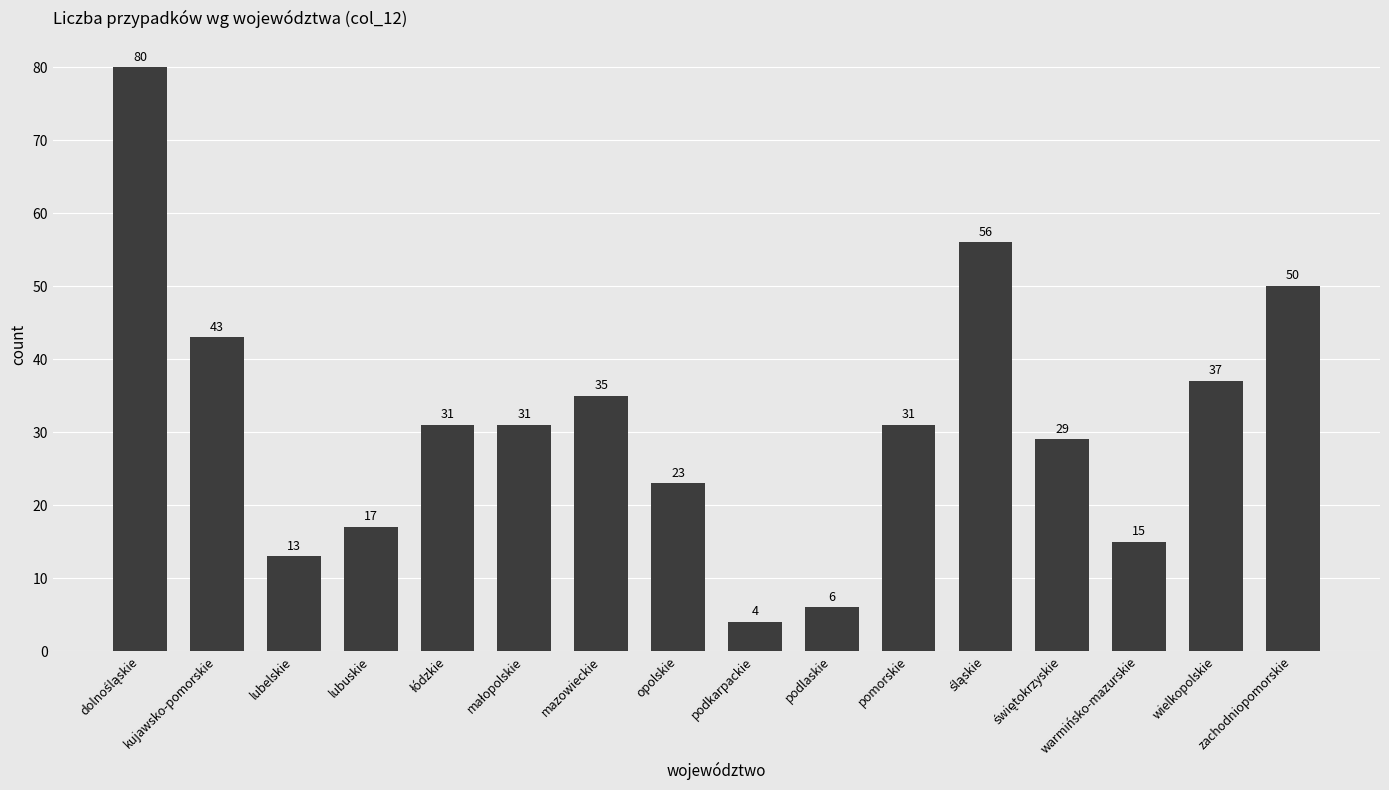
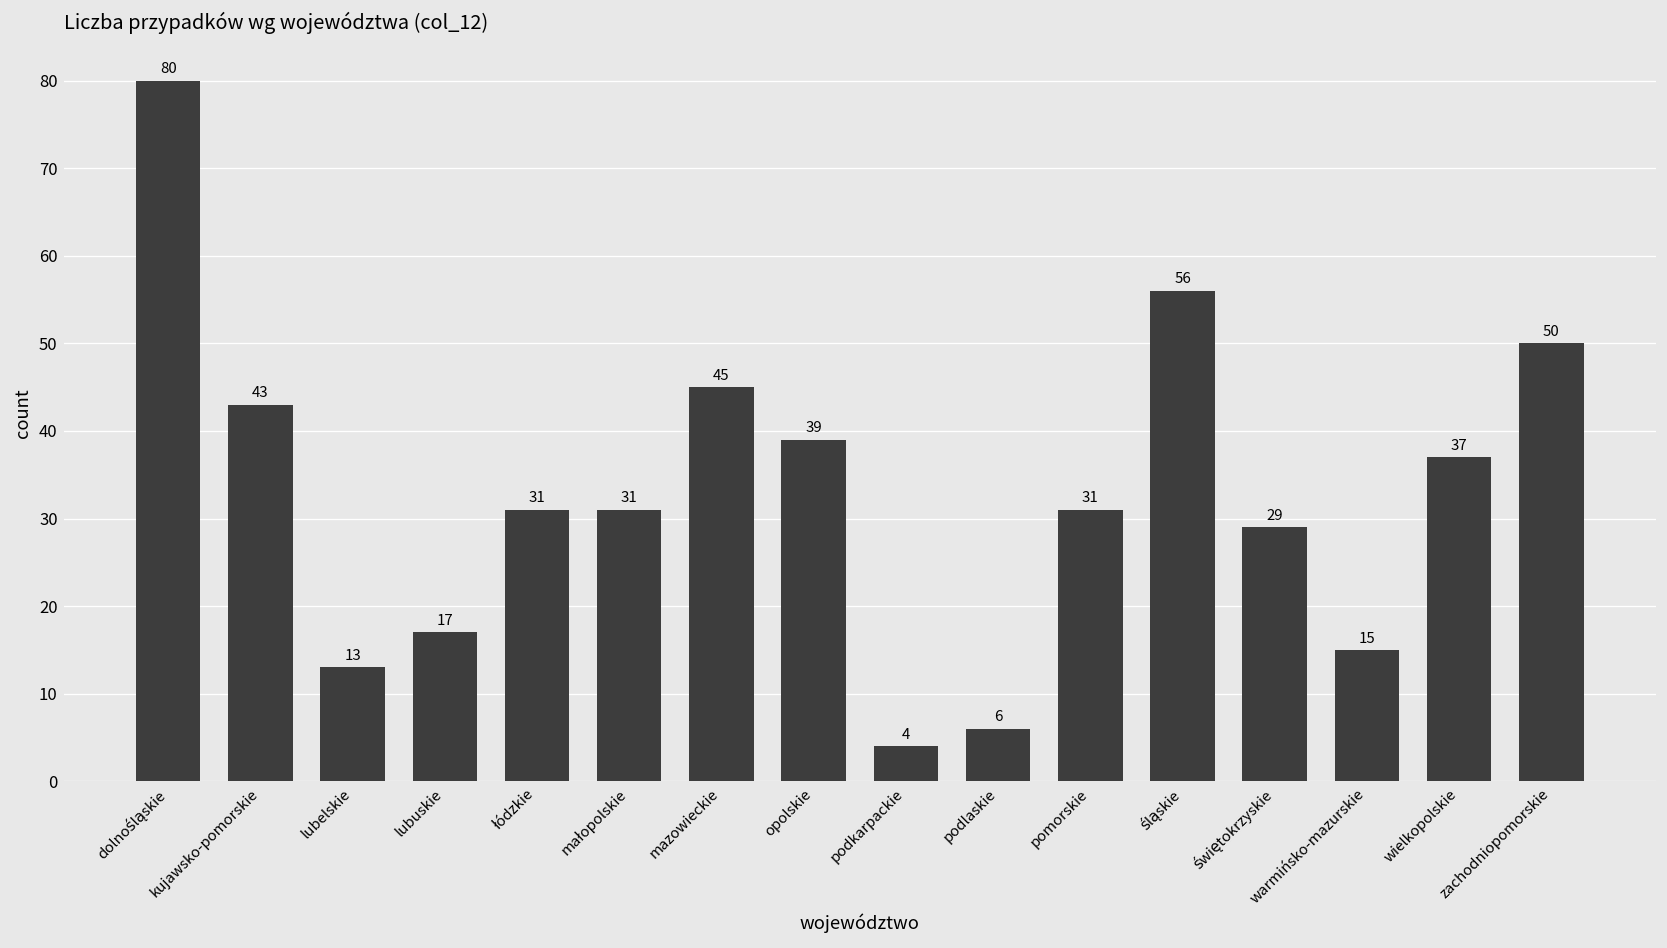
mazowieckie: 35 -> 45
opolskie: 23 -> 39
